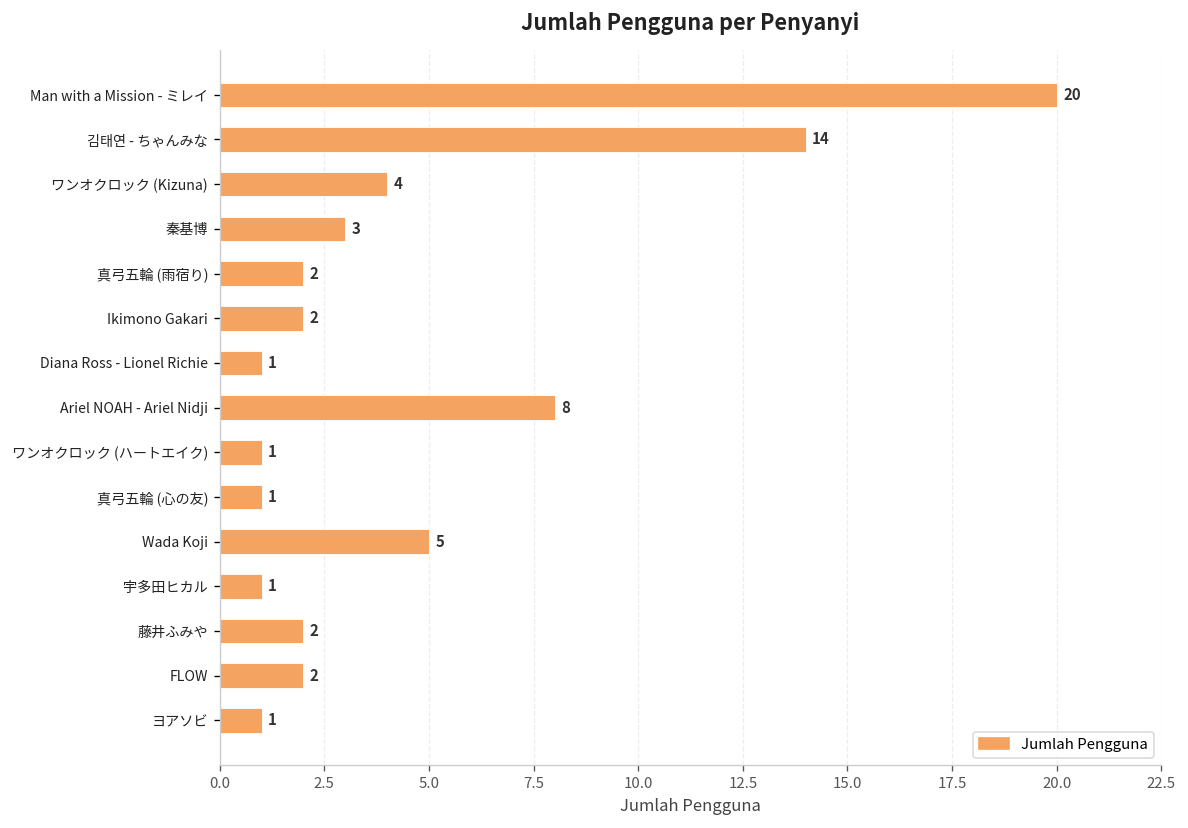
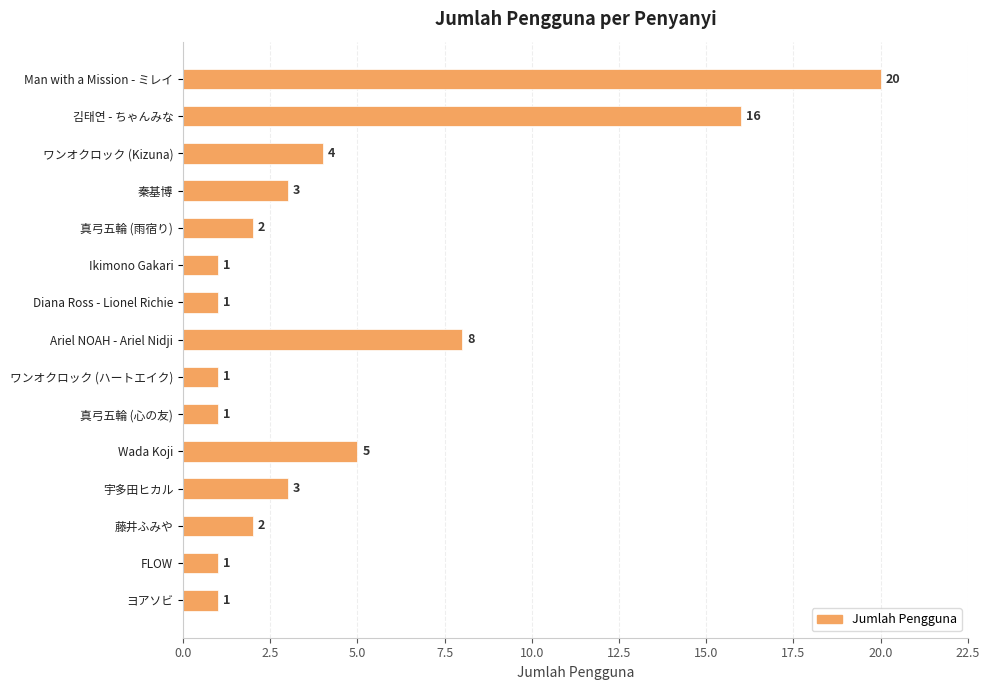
김태연 - ちゃんみな: 14 -> 16
Ikimono Gakari: 2 -> 1
宇多田ヒカル: 1 -> 3
FLOW: 2 -> 1
